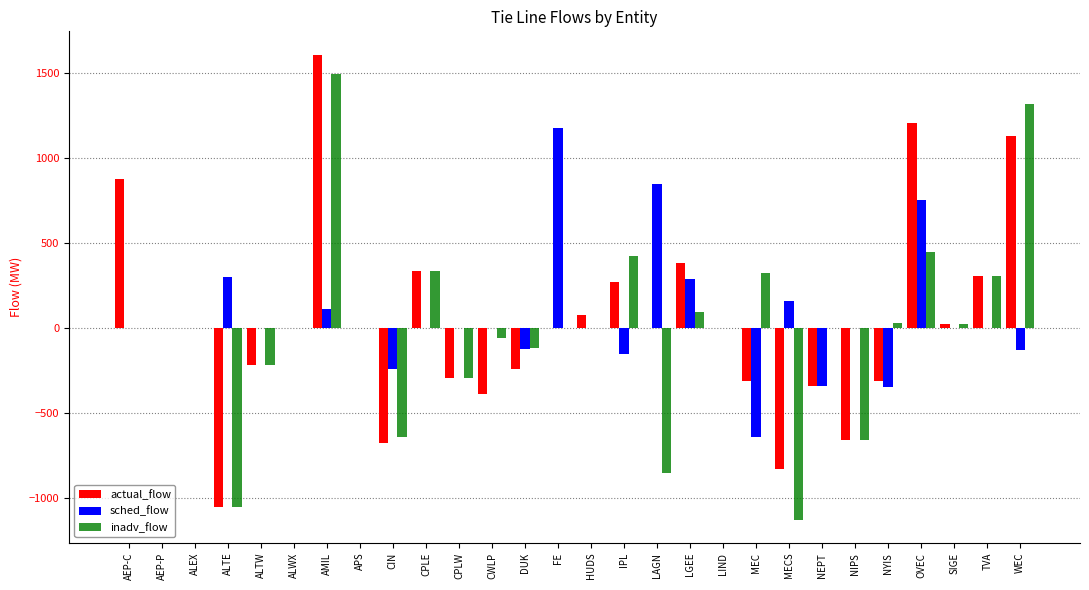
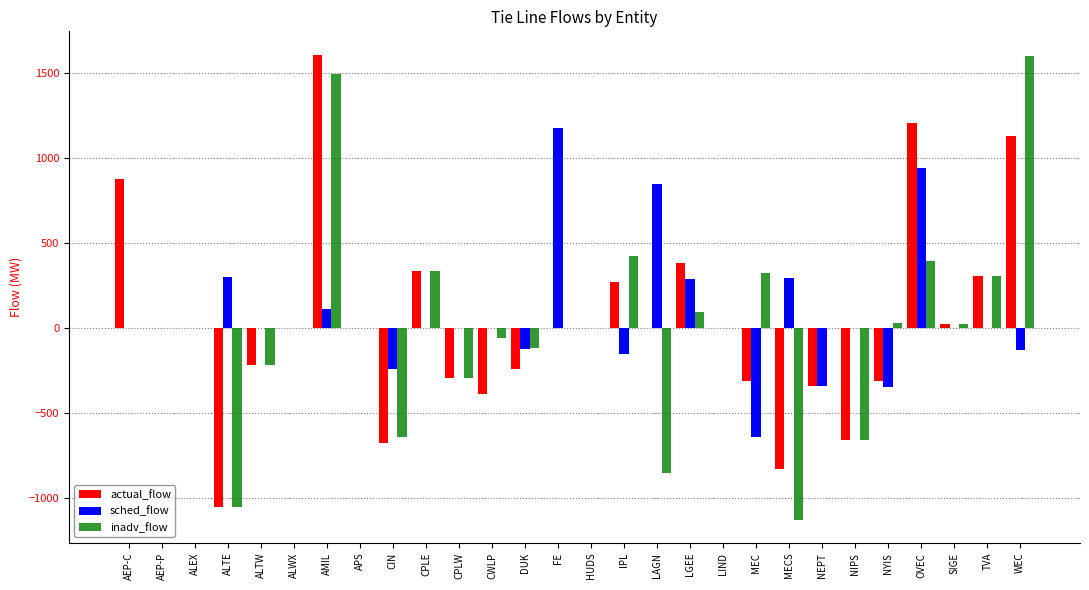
actual_flow, HUDS: 80 -> 0
sched_flow, MECS: 160 -> 300
sched_flow, OVEC: 760 -> 940
inadv_flow, OVEC: 450 -> 390
inadv_flow, WEC: 1320 -> 1600
